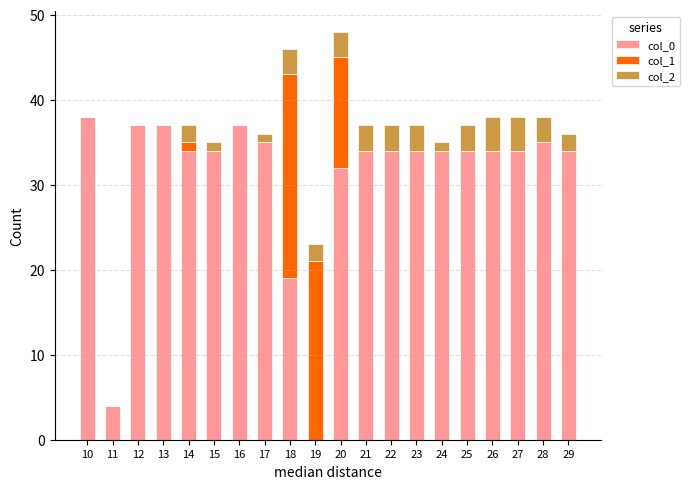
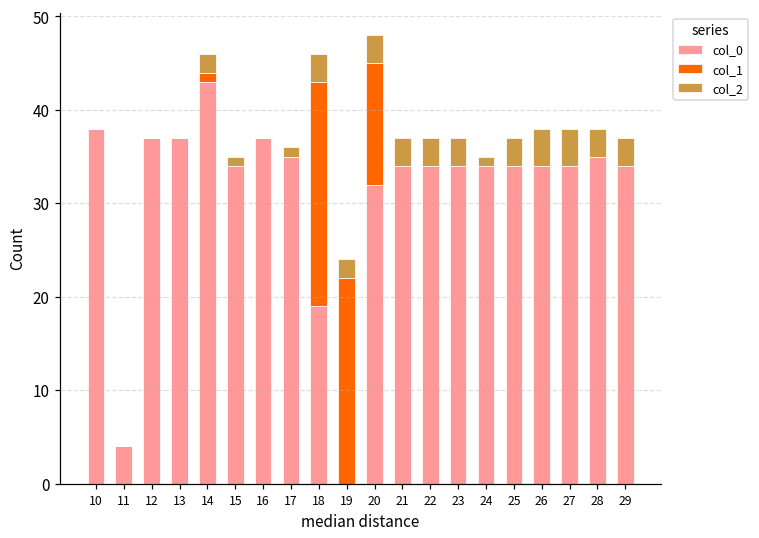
col_0, 14: 34 -> 43
col_1, 19: 21 -> 22
col_2, 29: 2 -> 3
